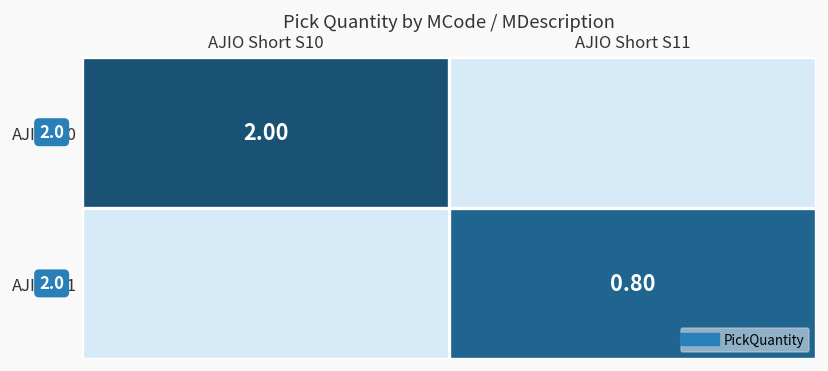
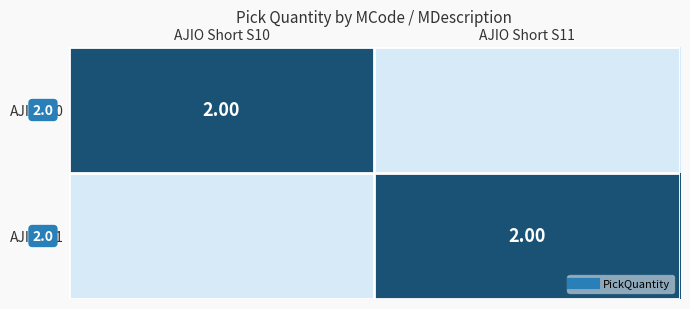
AJIOS11, AJIO Short S11: 0.80 -> 2.00
